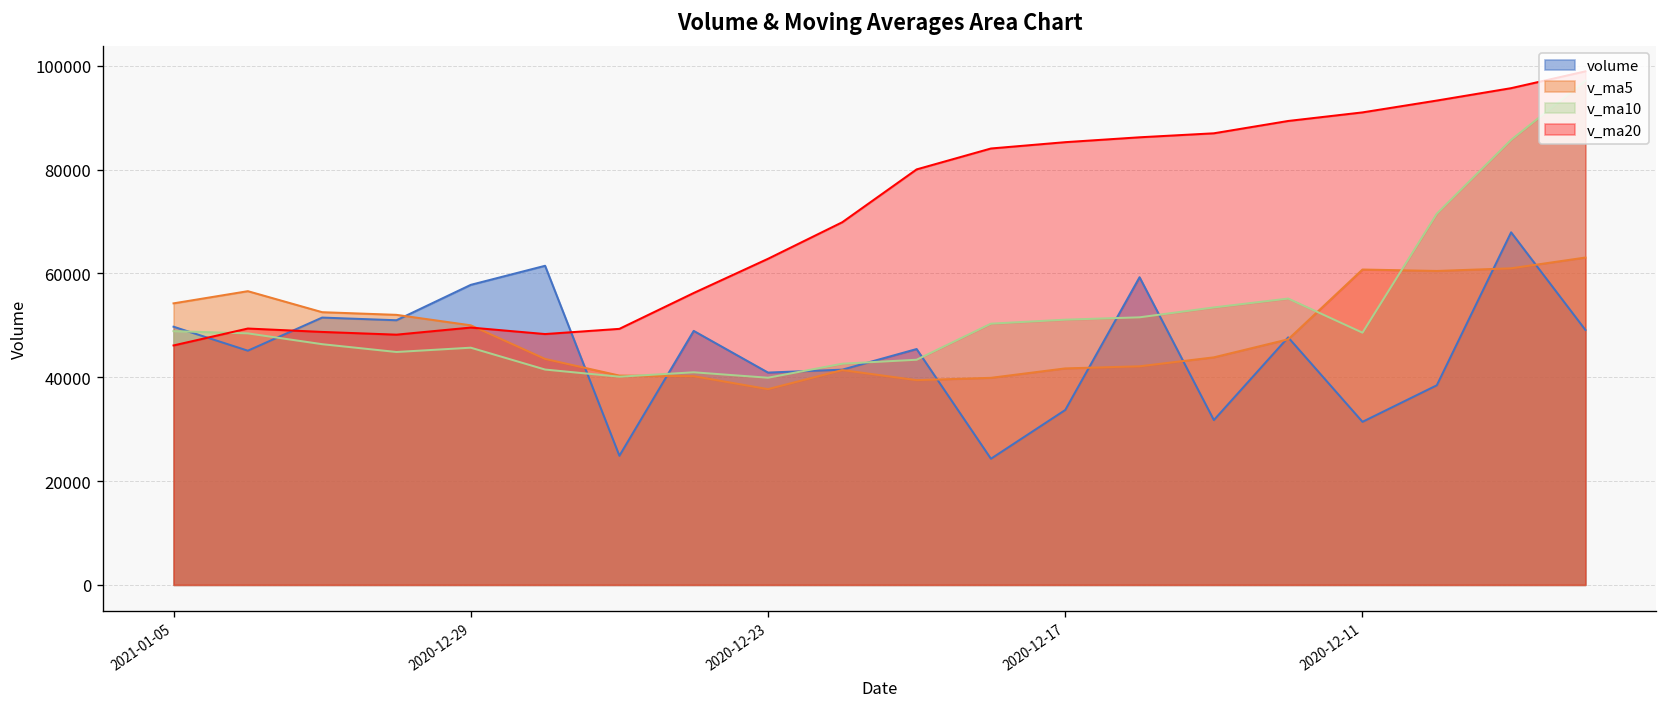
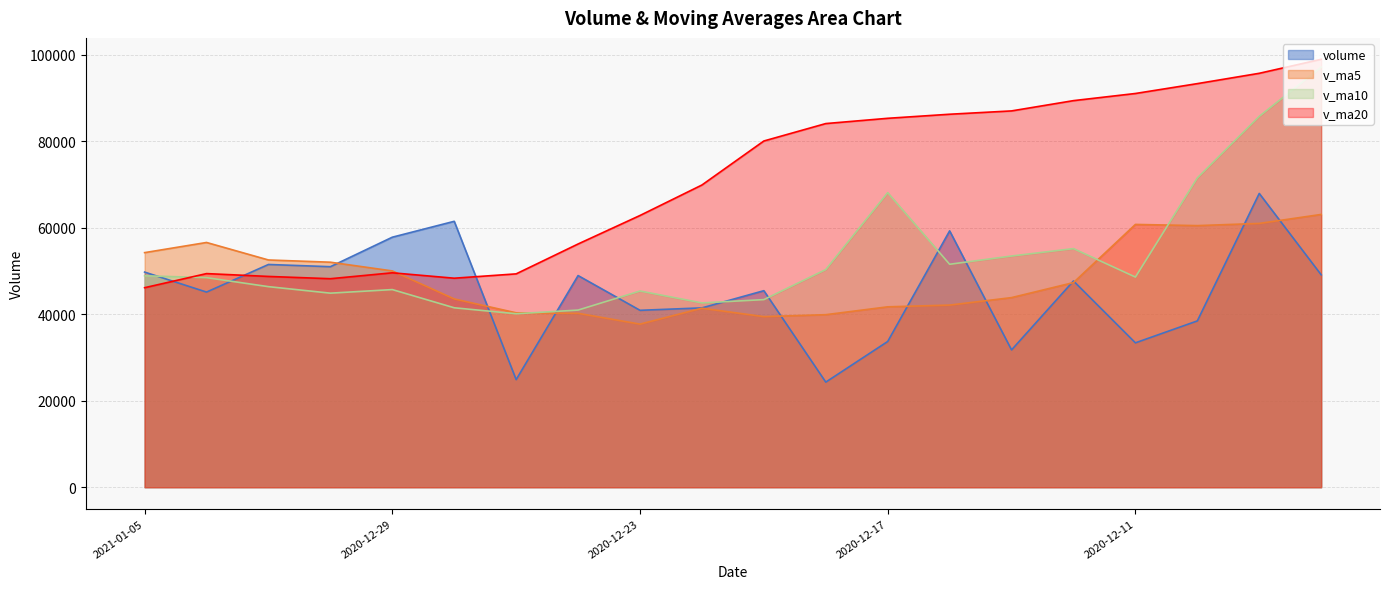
v_ma10, 2020-12-23: 40000 -> 45000
v_ma10, 2020-12-17: 51000 -> 68000
volume, 2020-12-11: 31000 -> 33000
